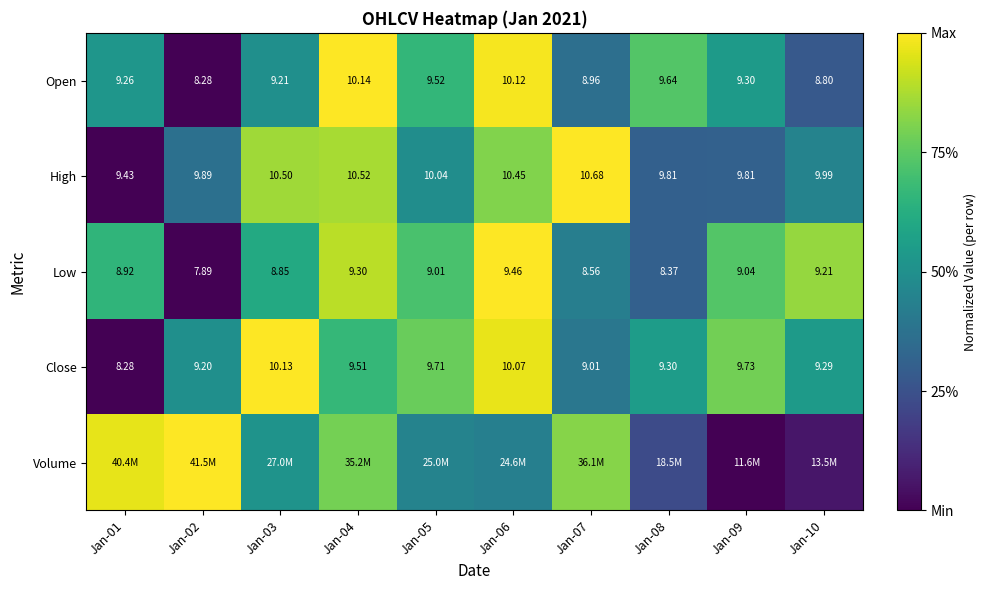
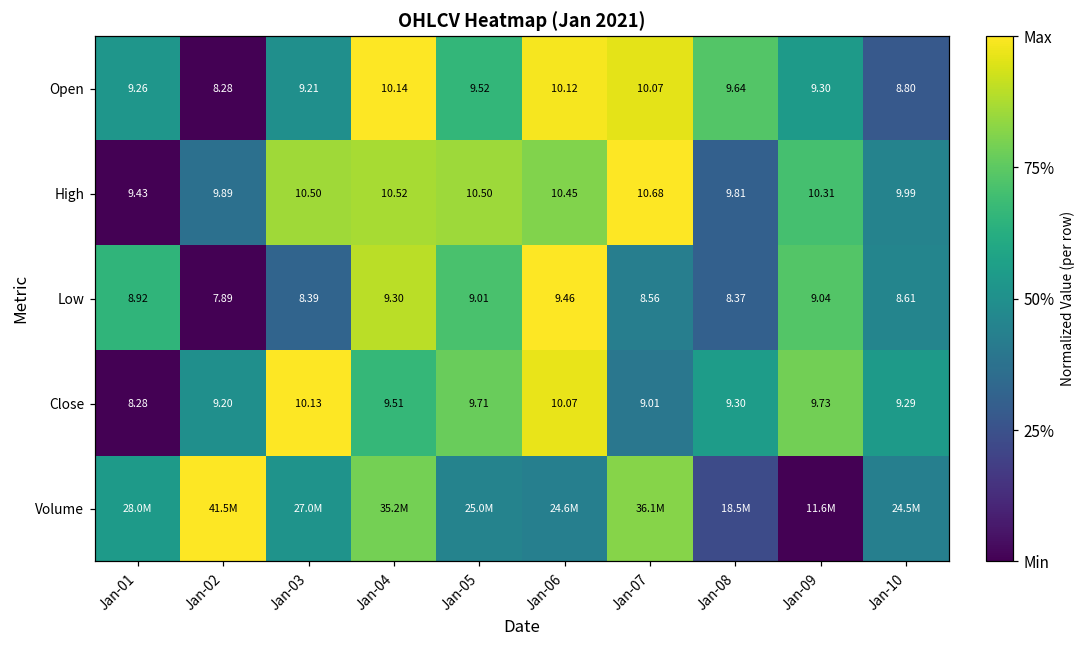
Open, Jan-07: 8.96 -> 10.07
High, Jan-05: 10.04 -> 10.50
High, Jan-09: 9.81 -> 10.31
Low, Jan-03: 8.85 -> 8.39
Low, Jan-10: 9.21 -> 8.61
Volume, Jan-01: 40.4M -> 28.0M
Volume, Jan-10: 13.5M -> 24.5M
